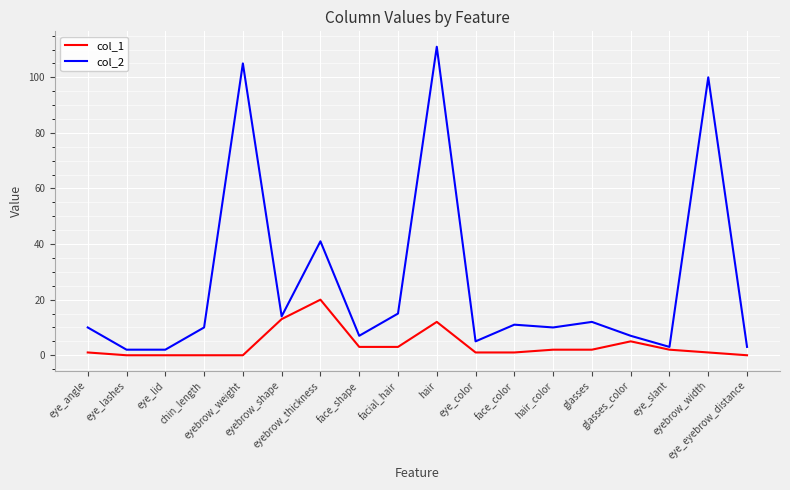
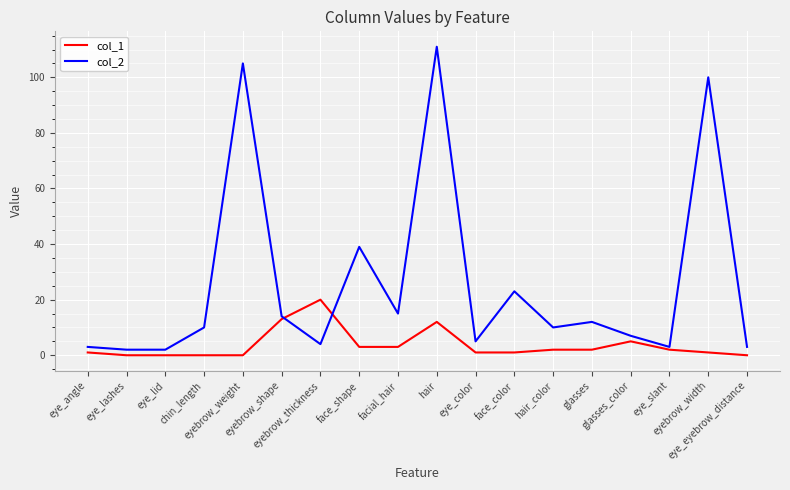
col_2, eye_angle: 10 -> 3
col_2, eyebrow_thickness: 41 -> 4
col_2, face_shape: 7 -> 39
col_2, face_color: 11 -> 23
